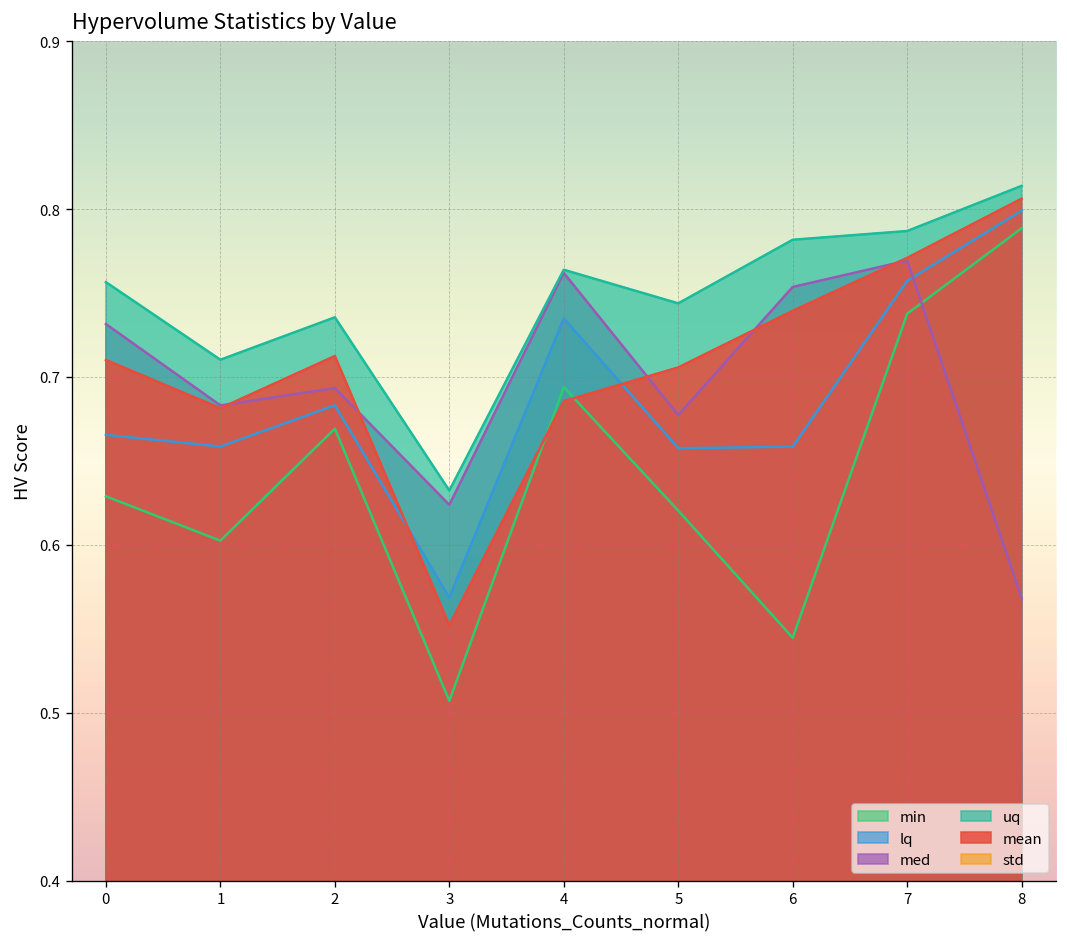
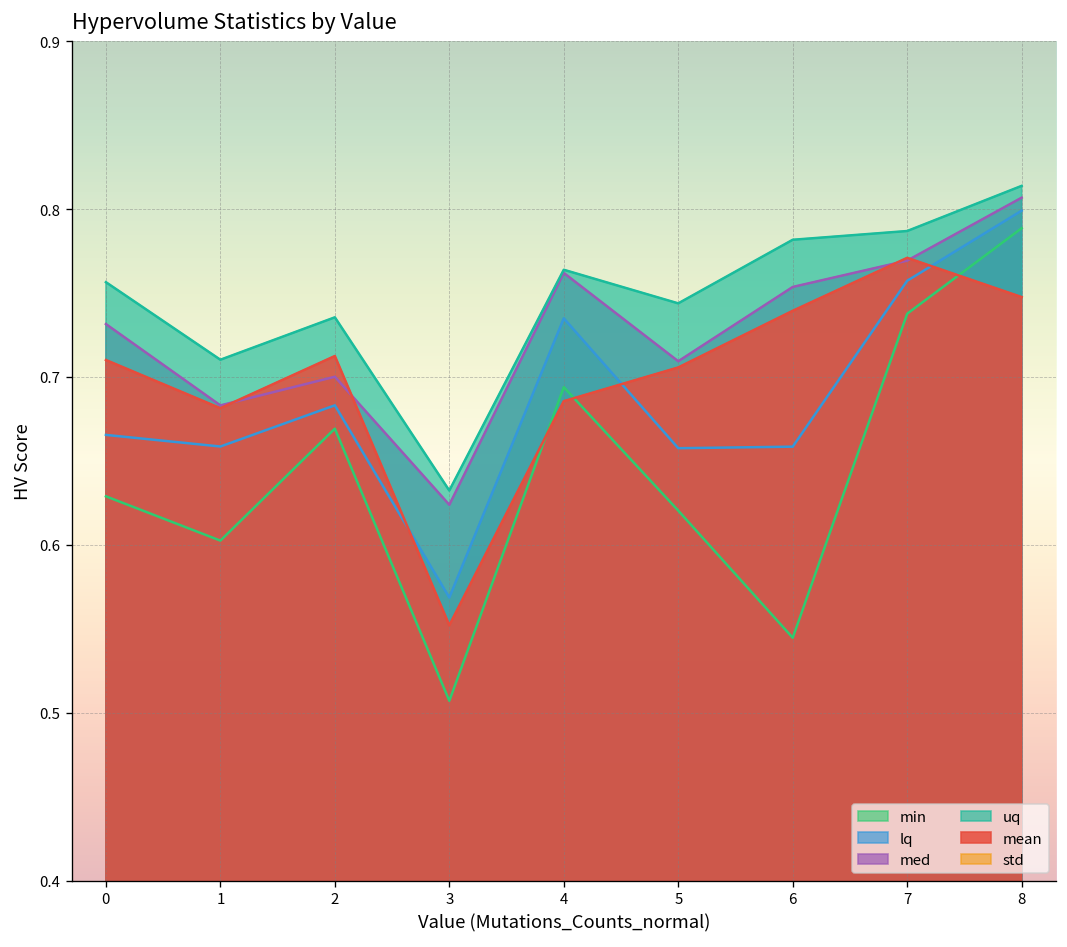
med, 2: 0.693 -> 0.700
med, 5: 0.677 -> 0.709
med, 8: 0.568 -> 0.807
mean, 8: 0.806 -> 0.748
